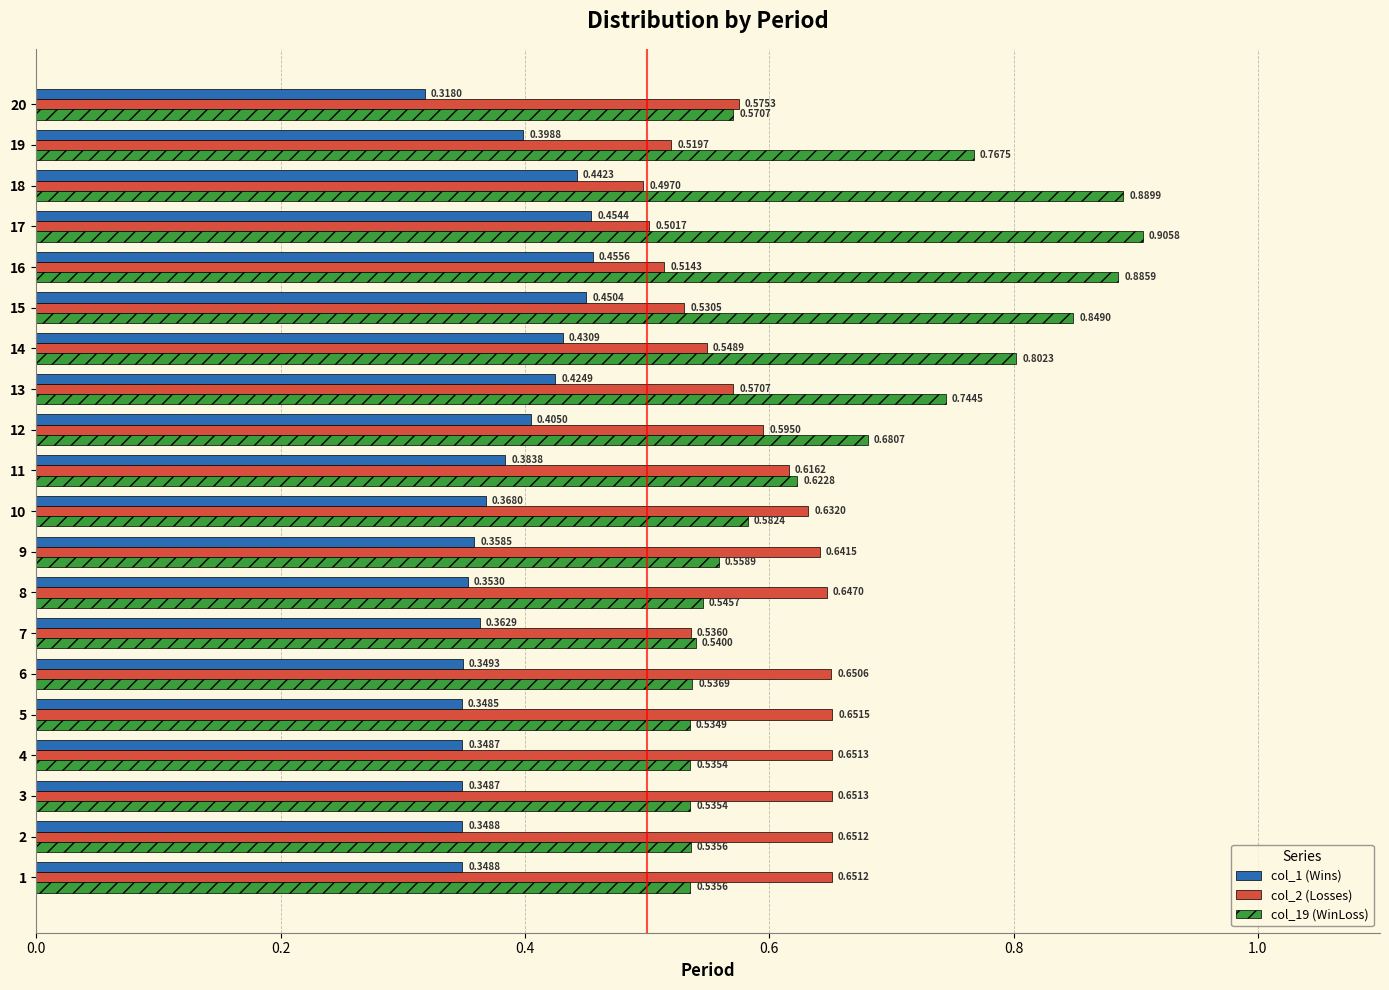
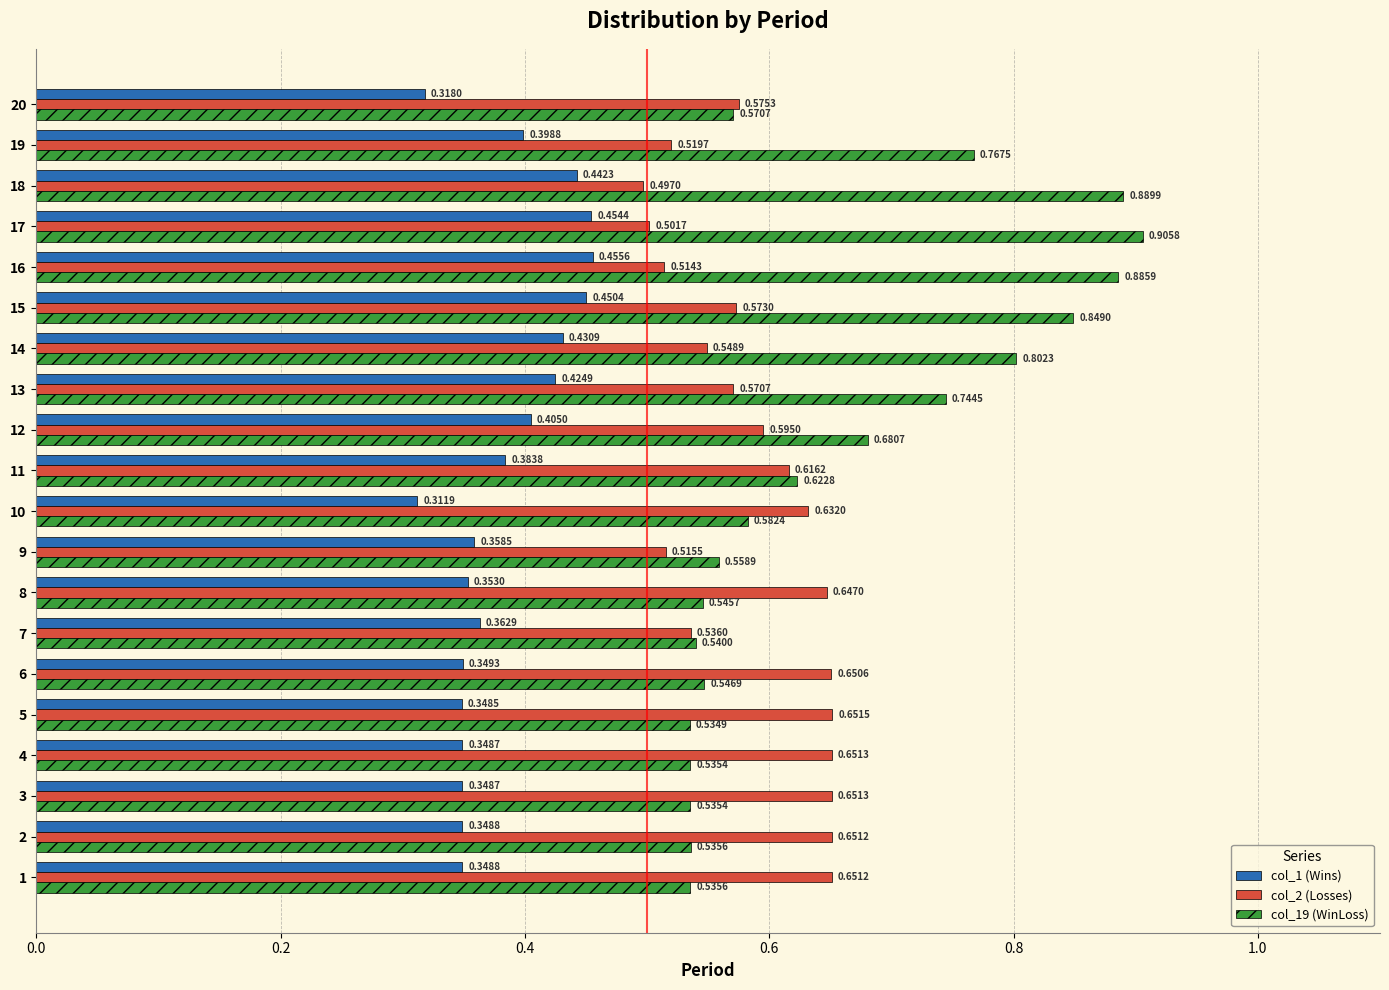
col_2 (Losses), 15: 0.5305 -> 0.5730
col_1 (Wins), 10: 0.3680 -> 0.3119
col_2 (Losses), 9: 0.6415 -> 0.5155
col_19 (WinLoss), 6: 0.5369 -> 0.5469
